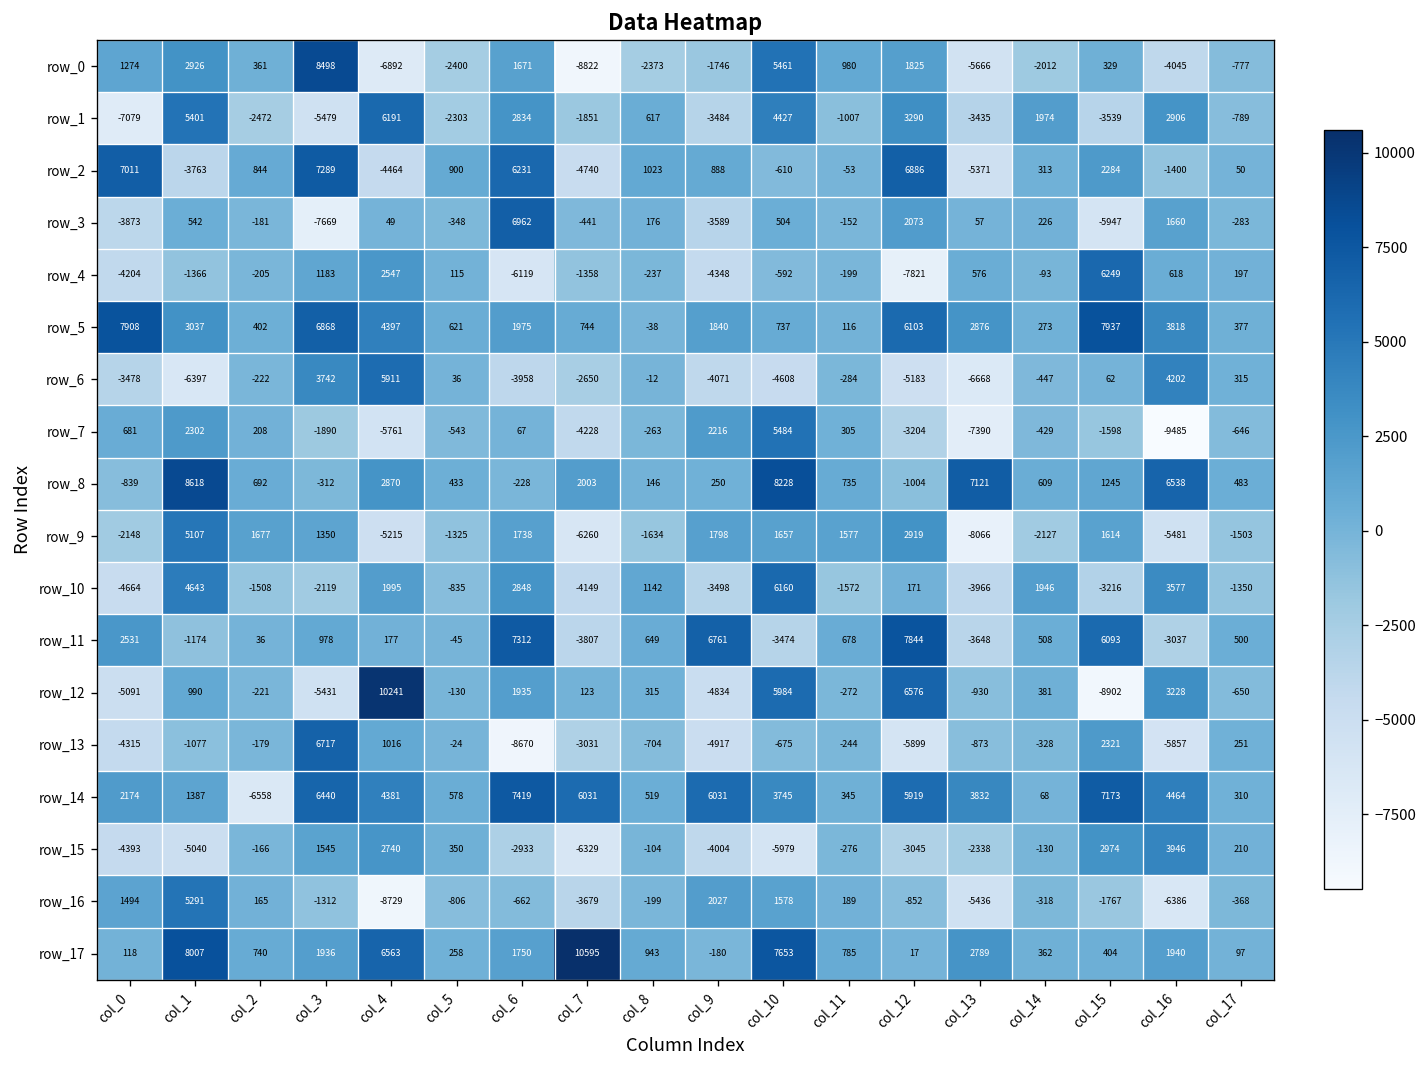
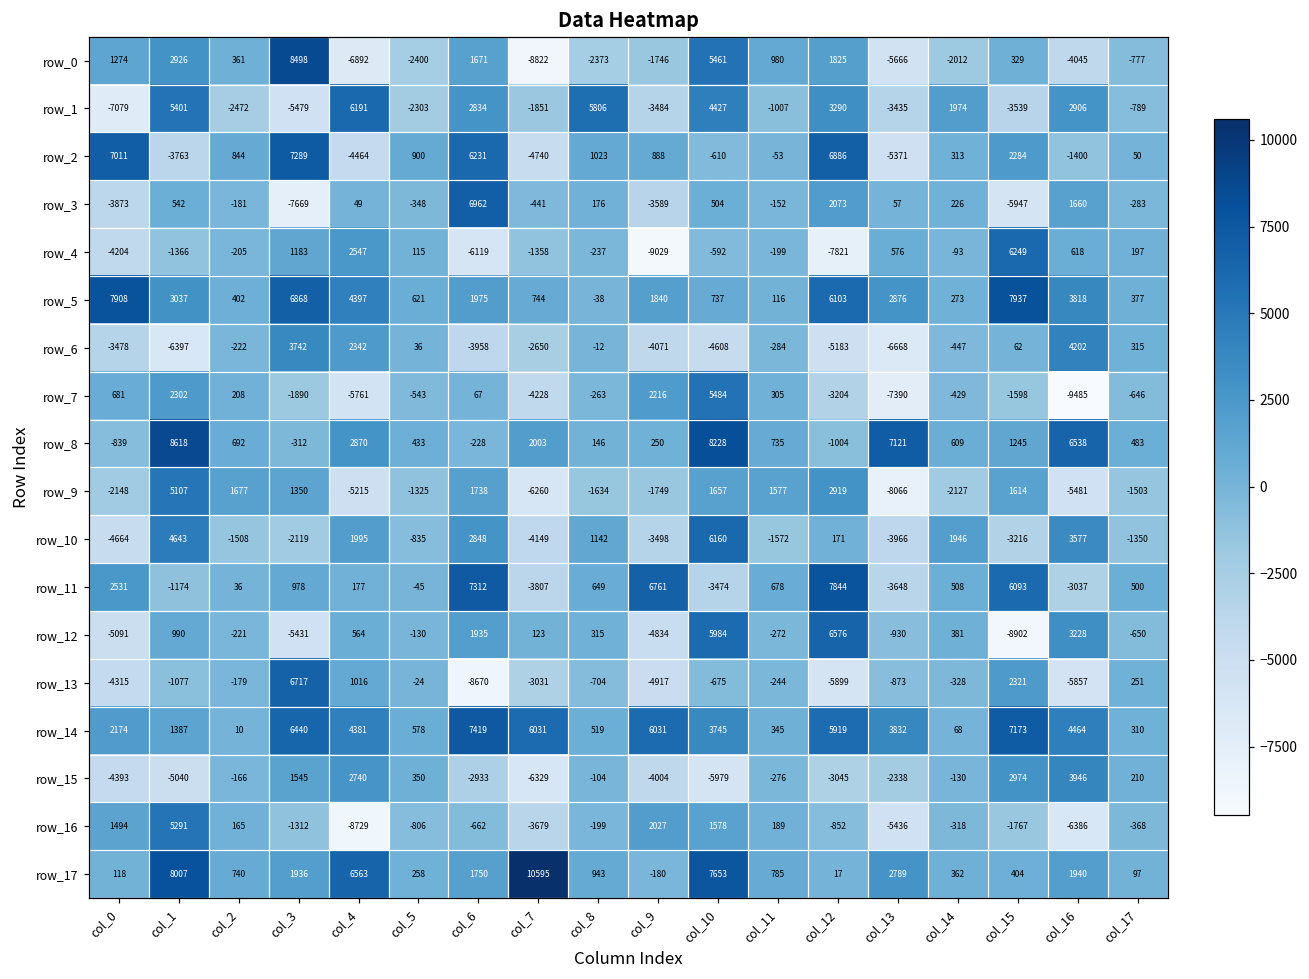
row_1, col_8: 617 -> 5806
row_4, col_9: -4348 -> -9029
row_6, col_4: 5911 -> 2342
row_9, col_9: 1798 -> -1749
row_12, col_4: 10241 -> 564
row_14, col_2: -6558 -> 10
